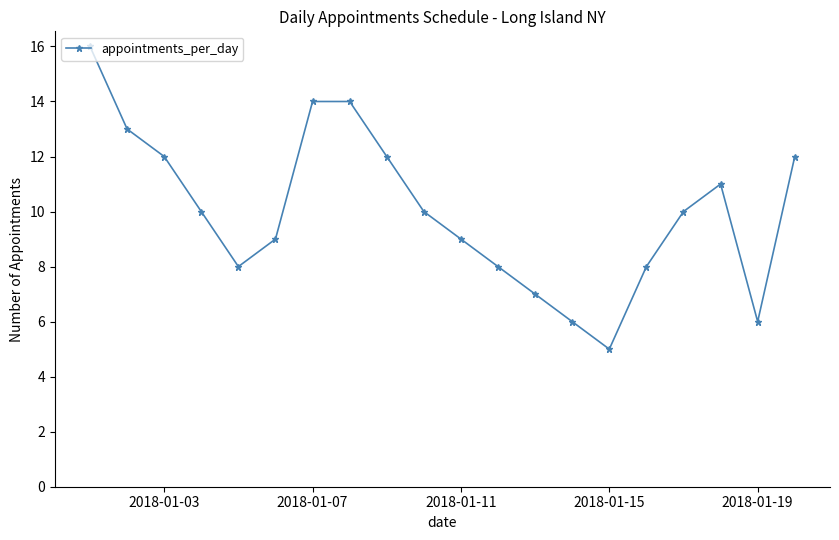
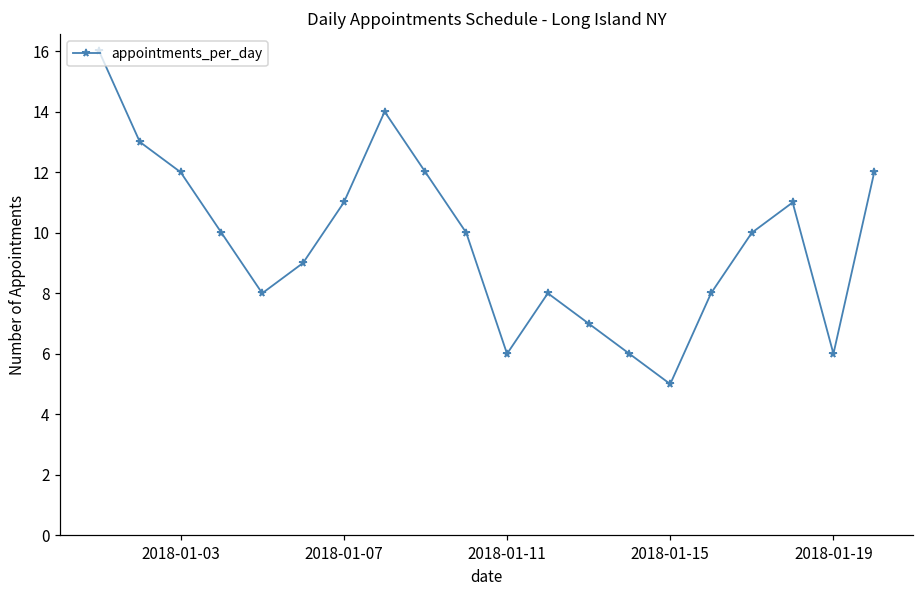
2018-01-07: 14 -> 11
2018-01-11: 9 -> 6
